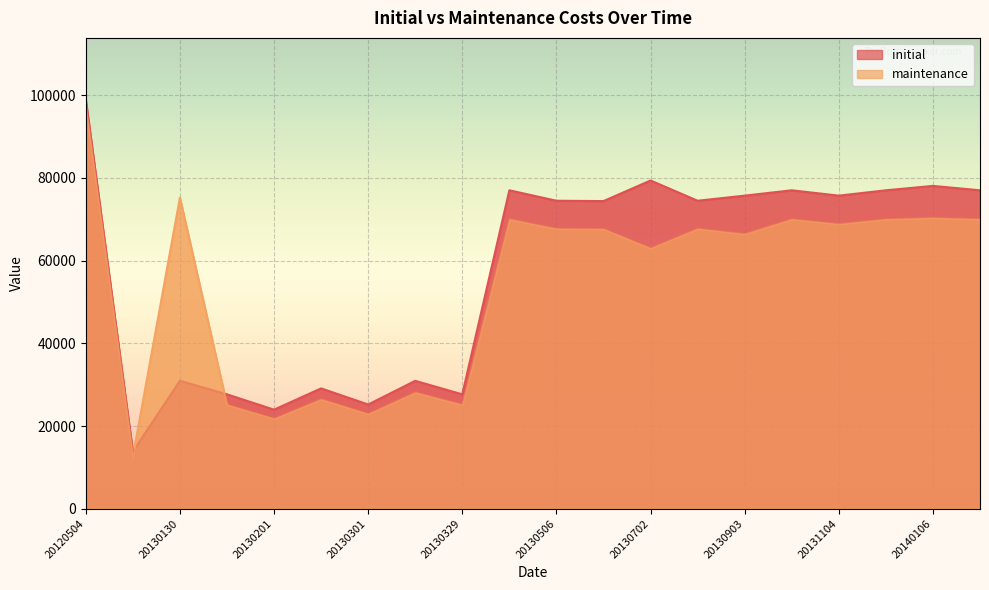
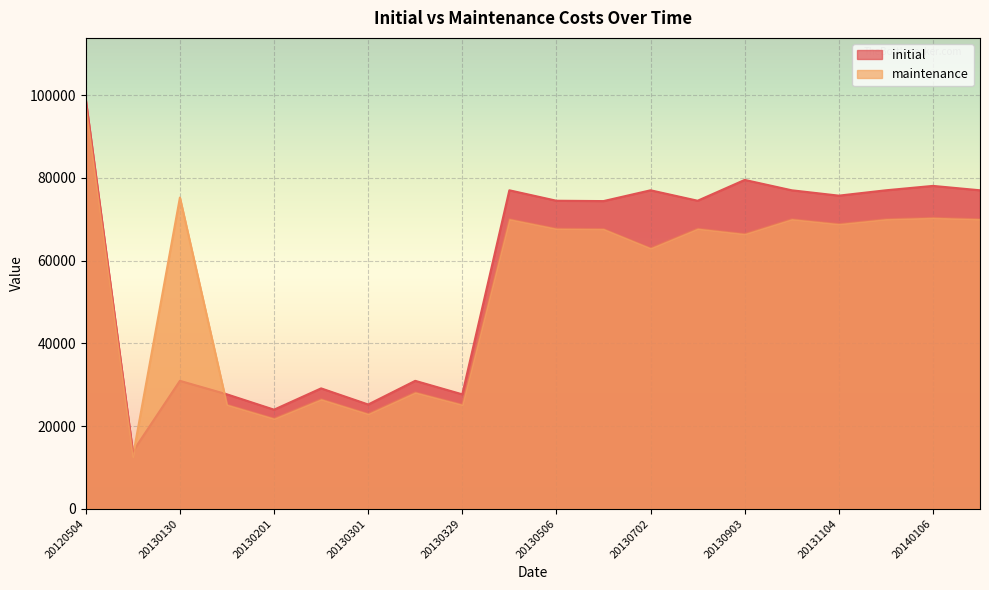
initial, 20130702: 79000 -> 77000
initial, 20130903: 76000 -> 80000
